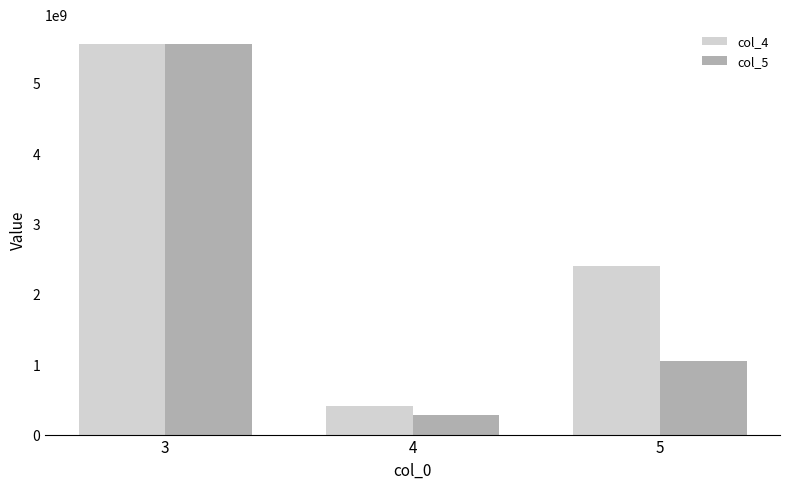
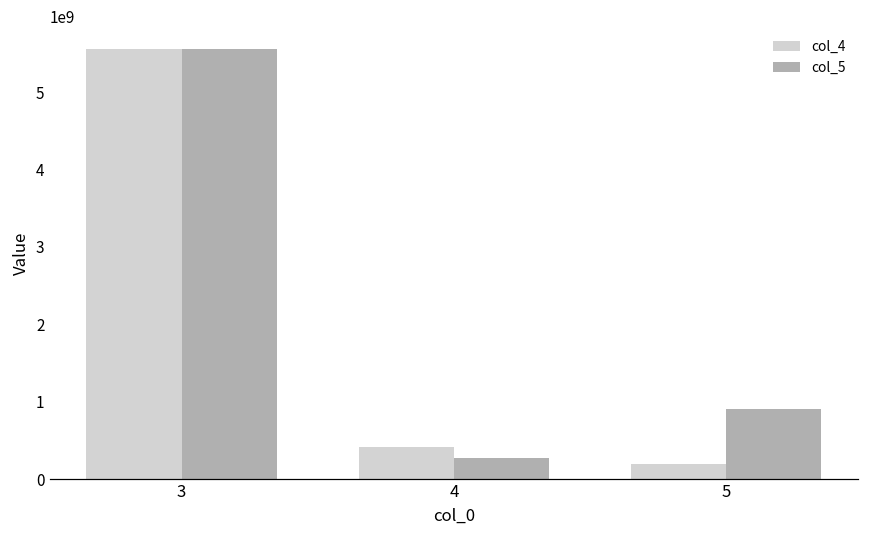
col_4, 5: 2400000000 -> 200000000
col_5, 5: 1000000000 -> 900000000
